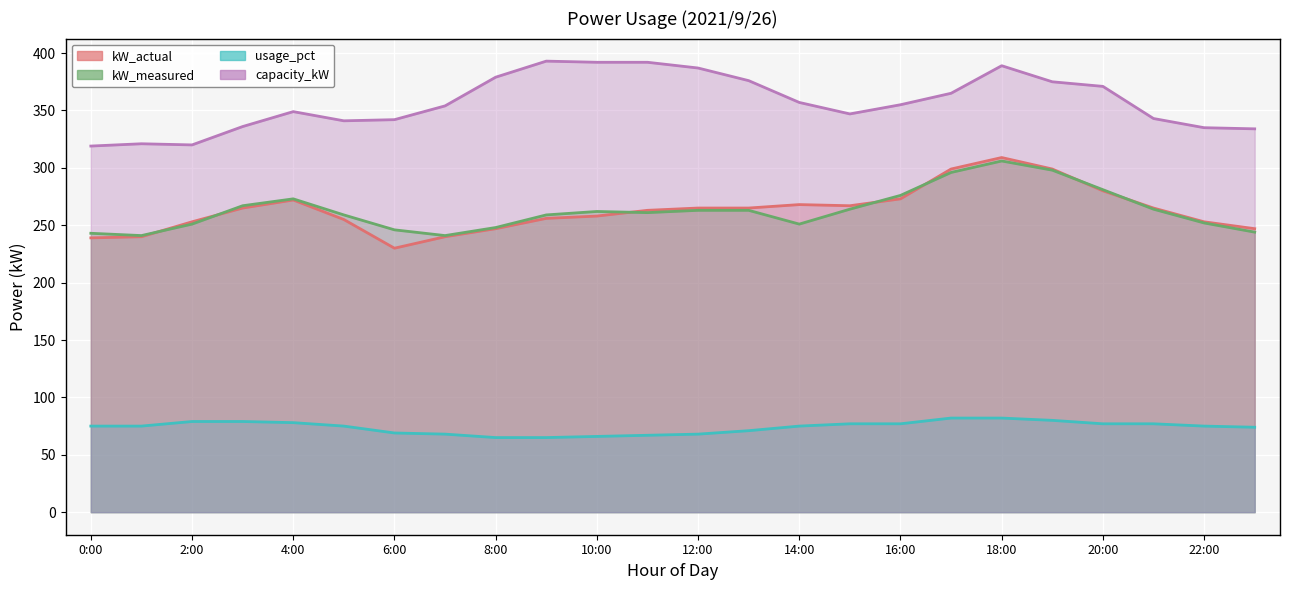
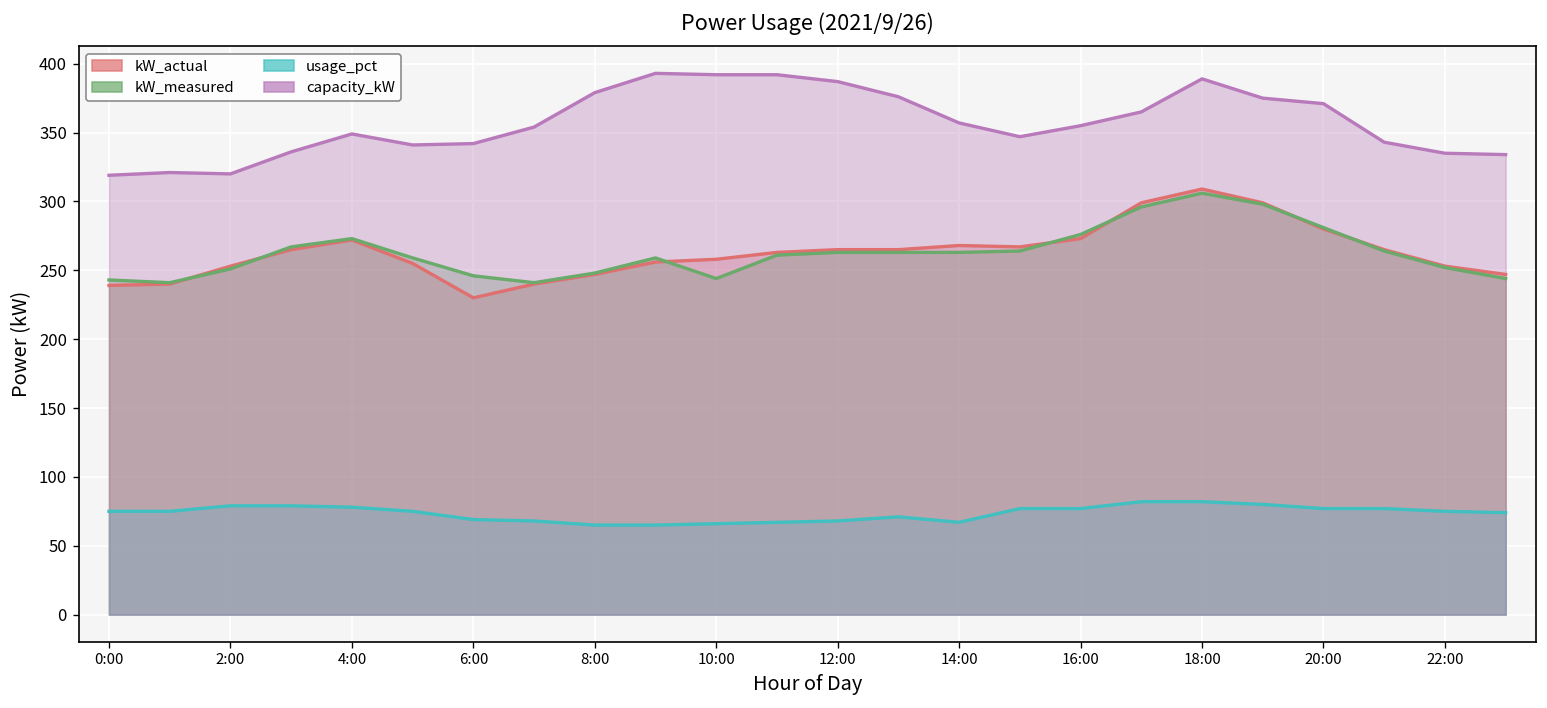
kW_measured, 10:00: 262 -> 244
kW_measured, 14:00: 251 -> 263
usage_pct, 14:00: 75 -> 67
